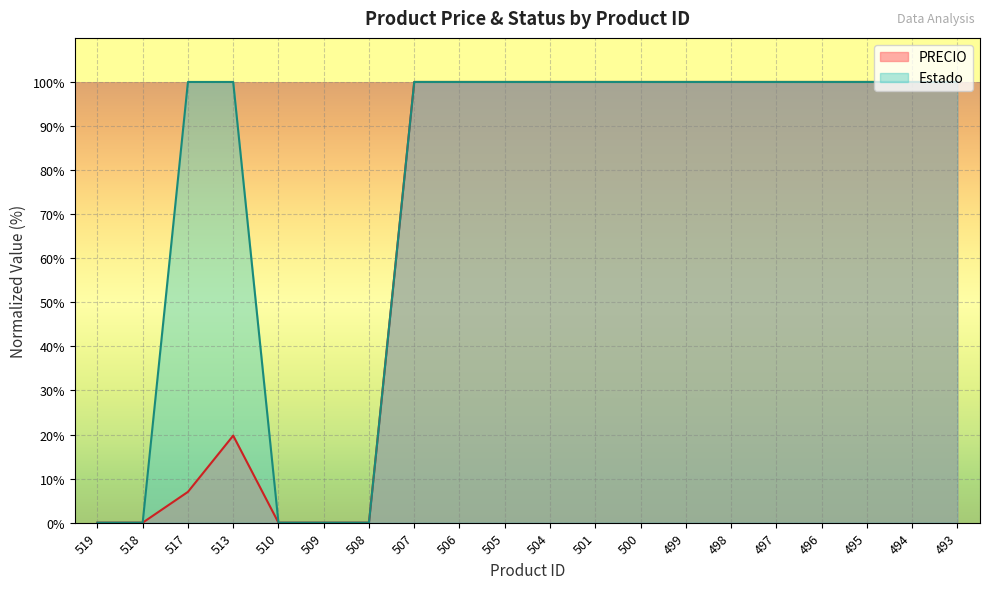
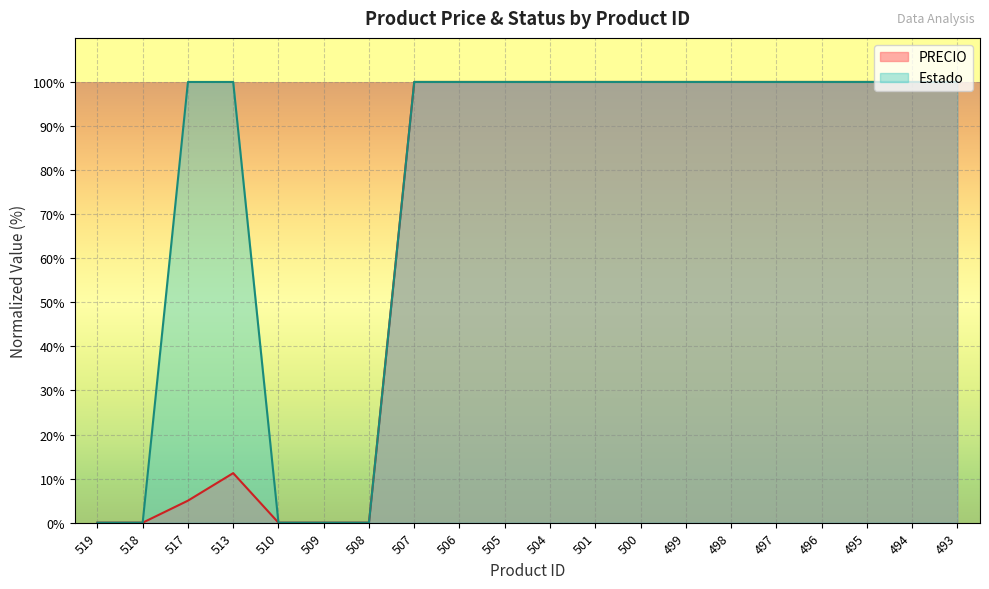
PRECIO, 517: 7% -> 5%
PRECIO, 513: 20% -> 11%
